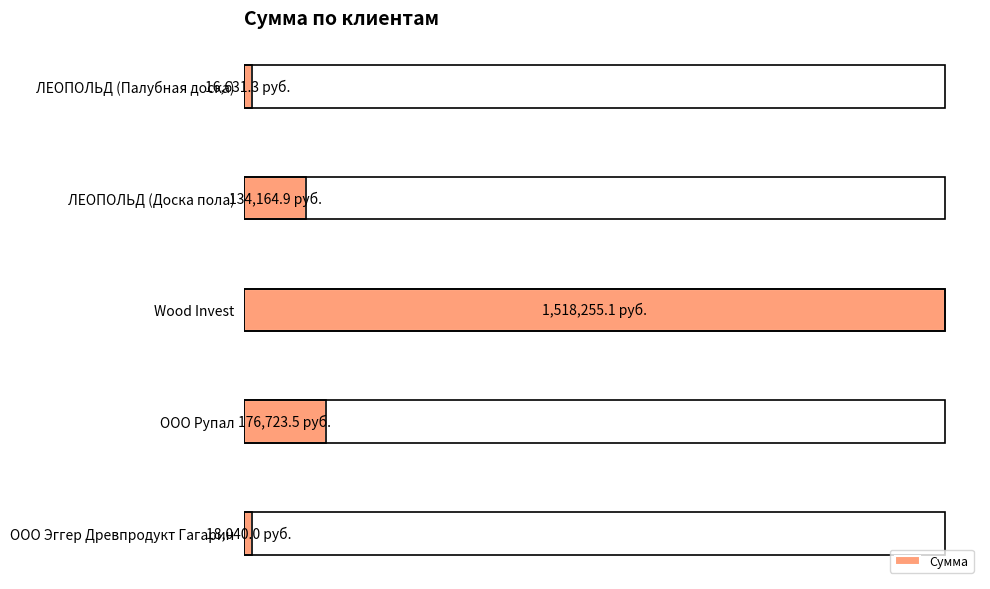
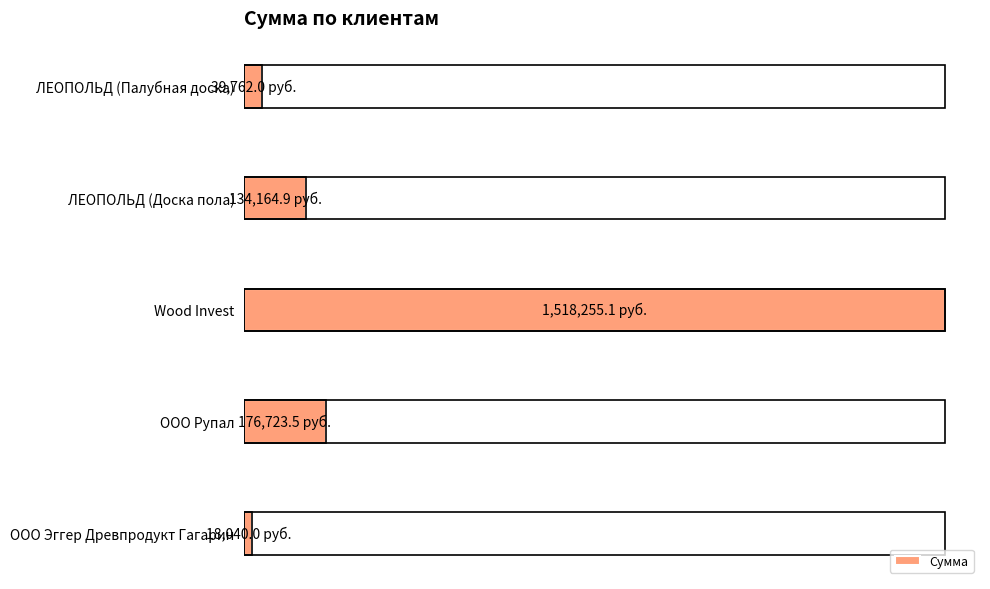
ЛЕОПОЛЬД (Палубная доска): 16,631.3 -> 39,762.0
